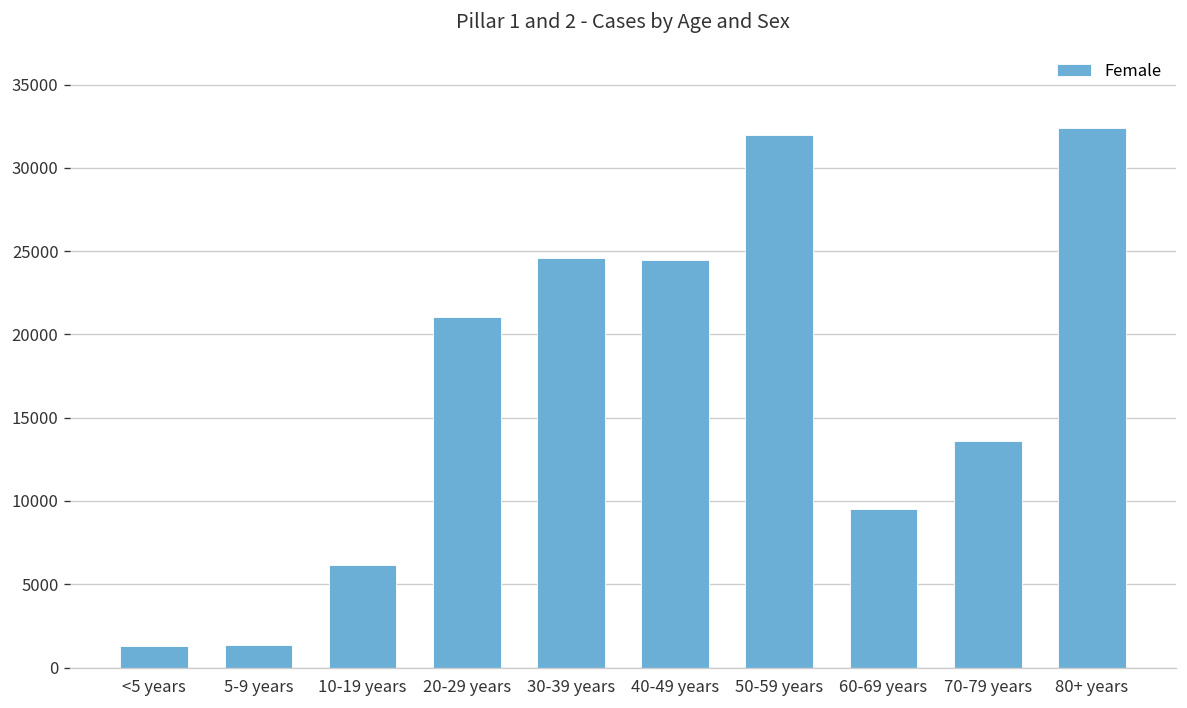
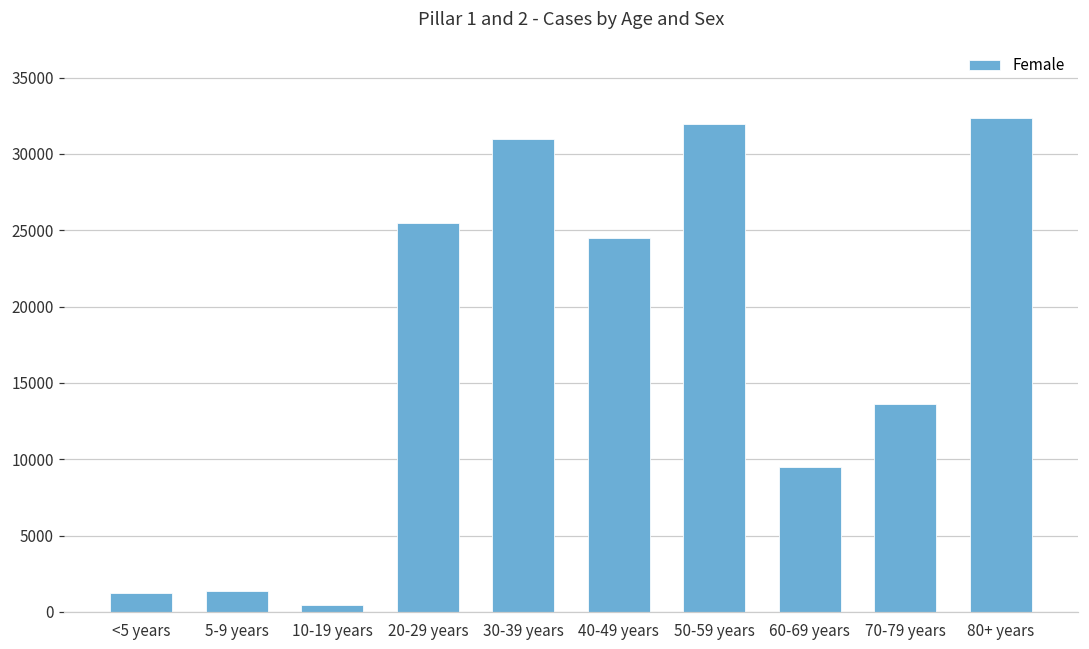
10-19 years: 6100 -> 500
20-29 years: 21100 -> 25500
30-39 years: 24600 -> 31000
